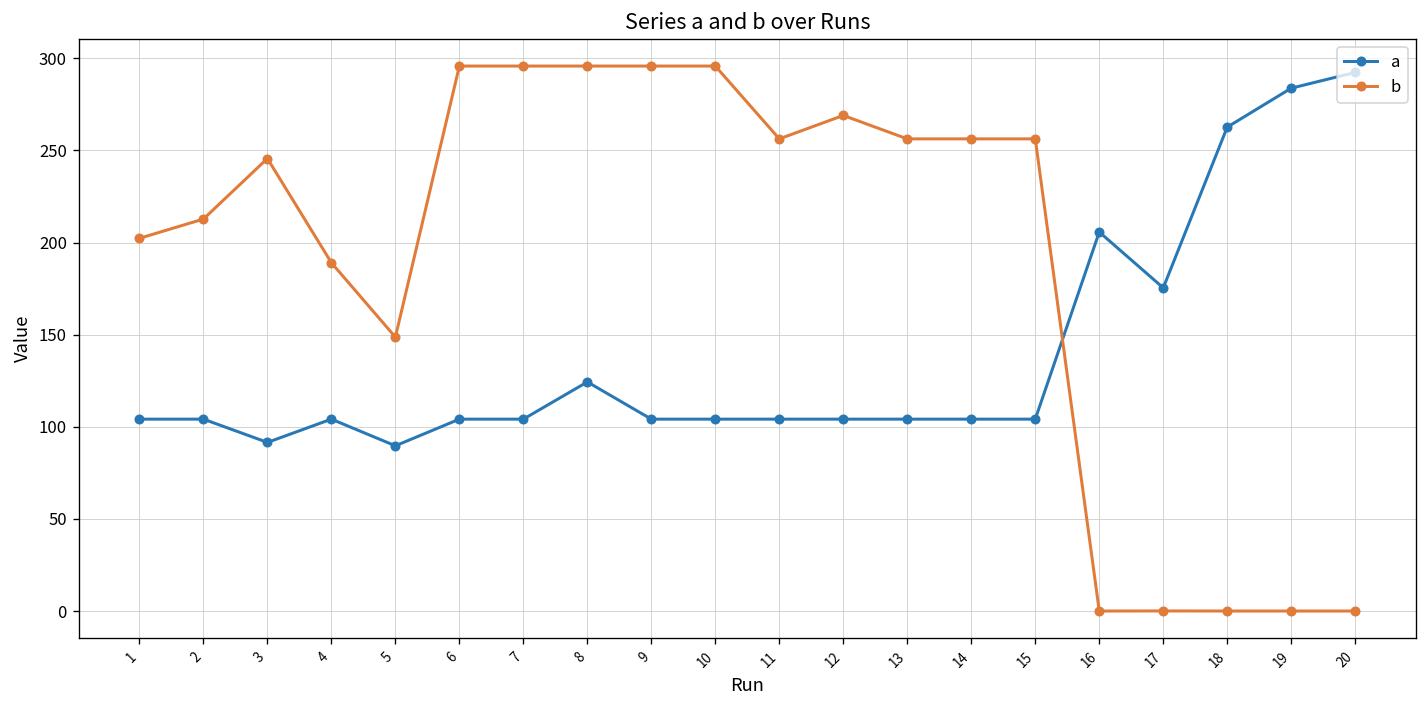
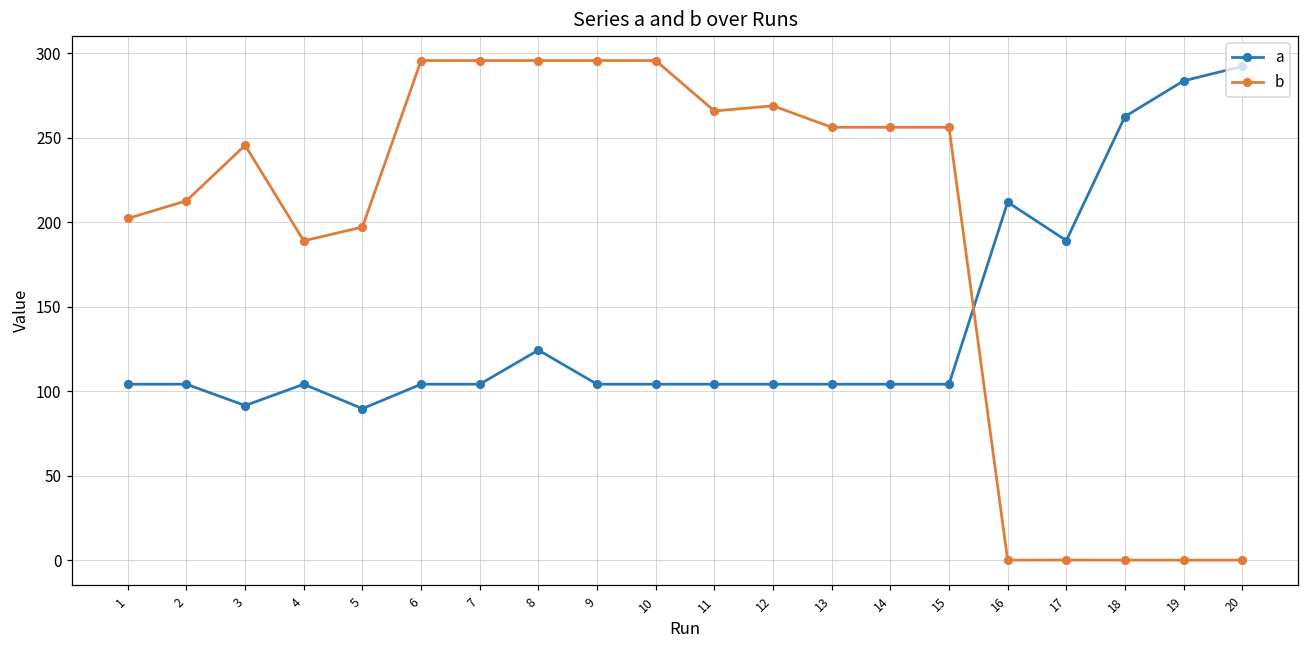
b, 5: 149 -> 197
b, 11: 256 -> 266
a, 16: 206 -> 212
a, 17: 175 -> 189
